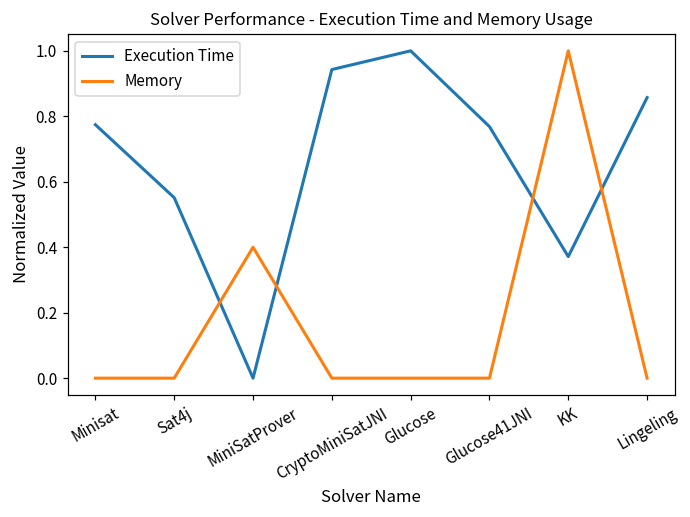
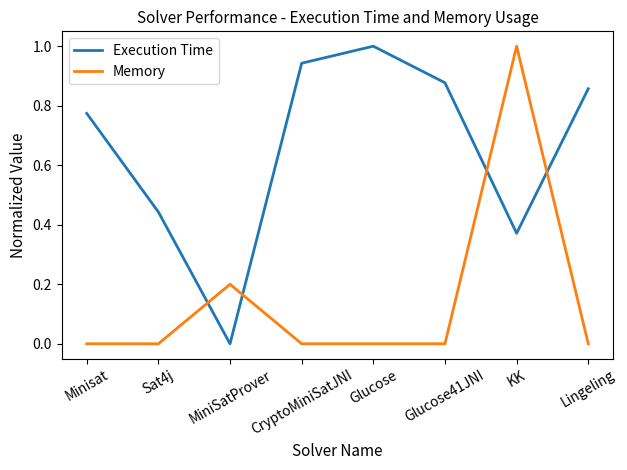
Execution Time, Sat4j: 0.55 -> 0.44
Memory, MiniSatProver: 0.40 -> 0.20
Execution Time, Glucose41JNI: 0.77 -> 0.88
